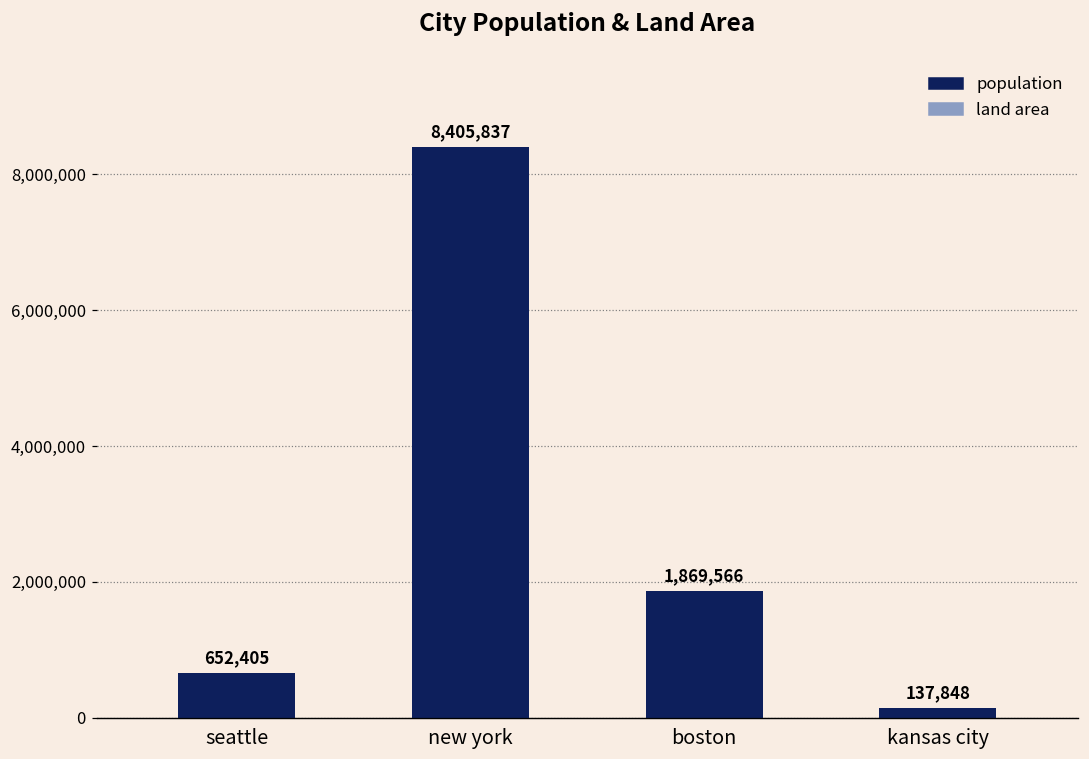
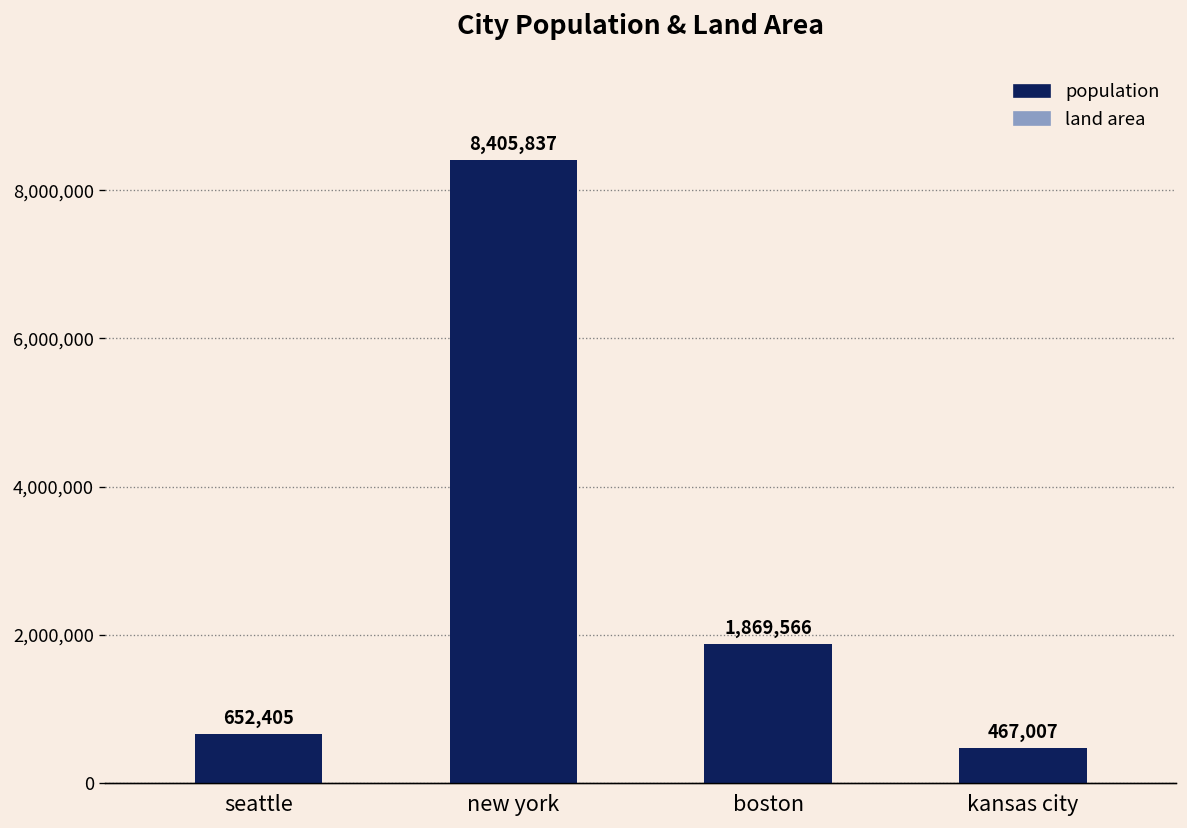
population, kansas city: 137,848 -> 467,007
